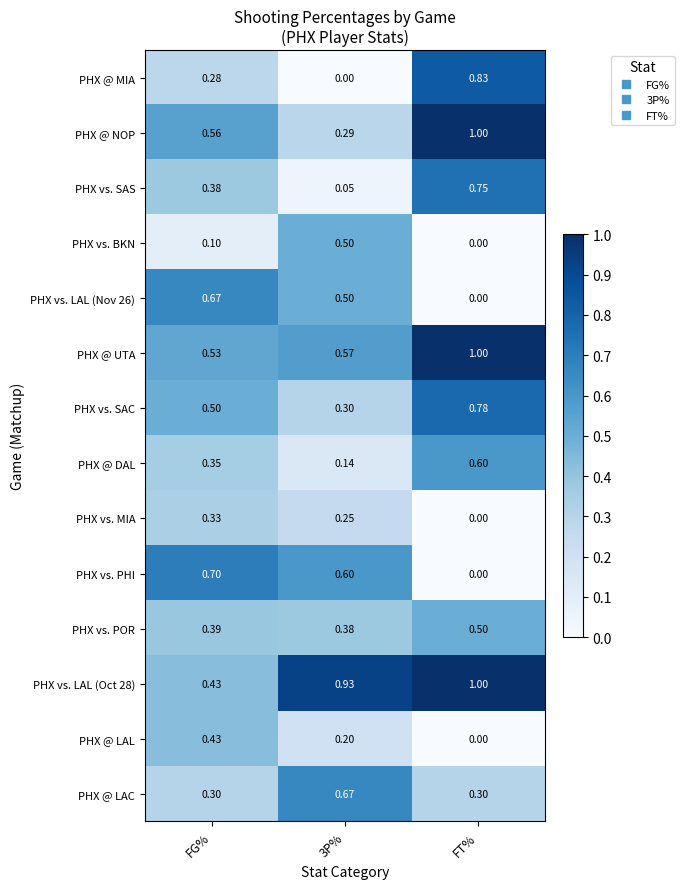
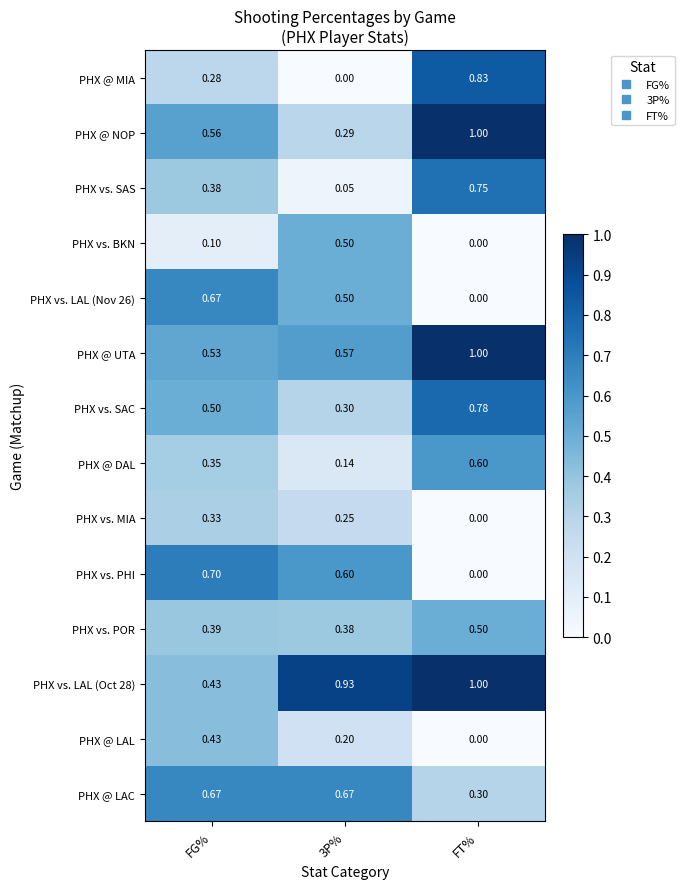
PHX @ LAC, FG%: 0.30 -> 0.67
